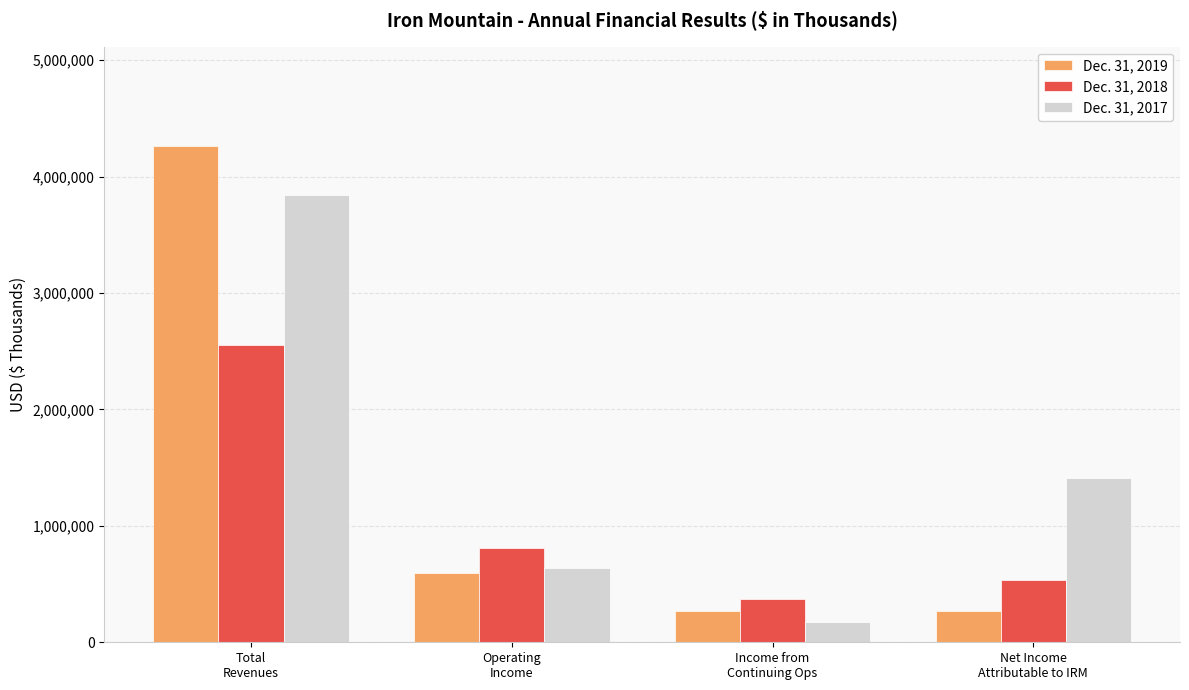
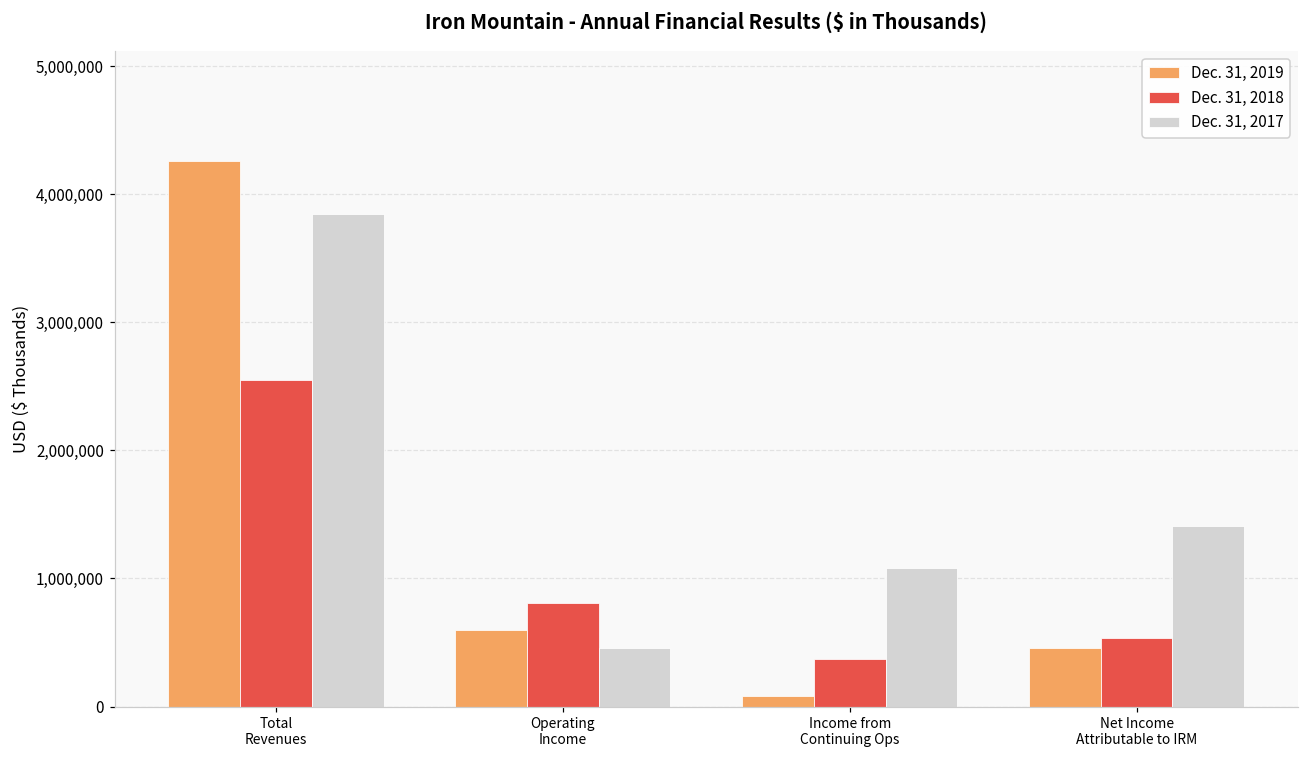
Dec. 31, 2017, Operating Income: 630,000 -> 450,000
Dec. 31, 2019, Income from Continuing Ops: 270,000 -> 80,000
Dec. 31, 2017, Income from Continuing Ops: 180,000 -> 1,080,000
Dec. 31, 2019, Net Income Attributable to IRM: 270,000 -> 460,000
